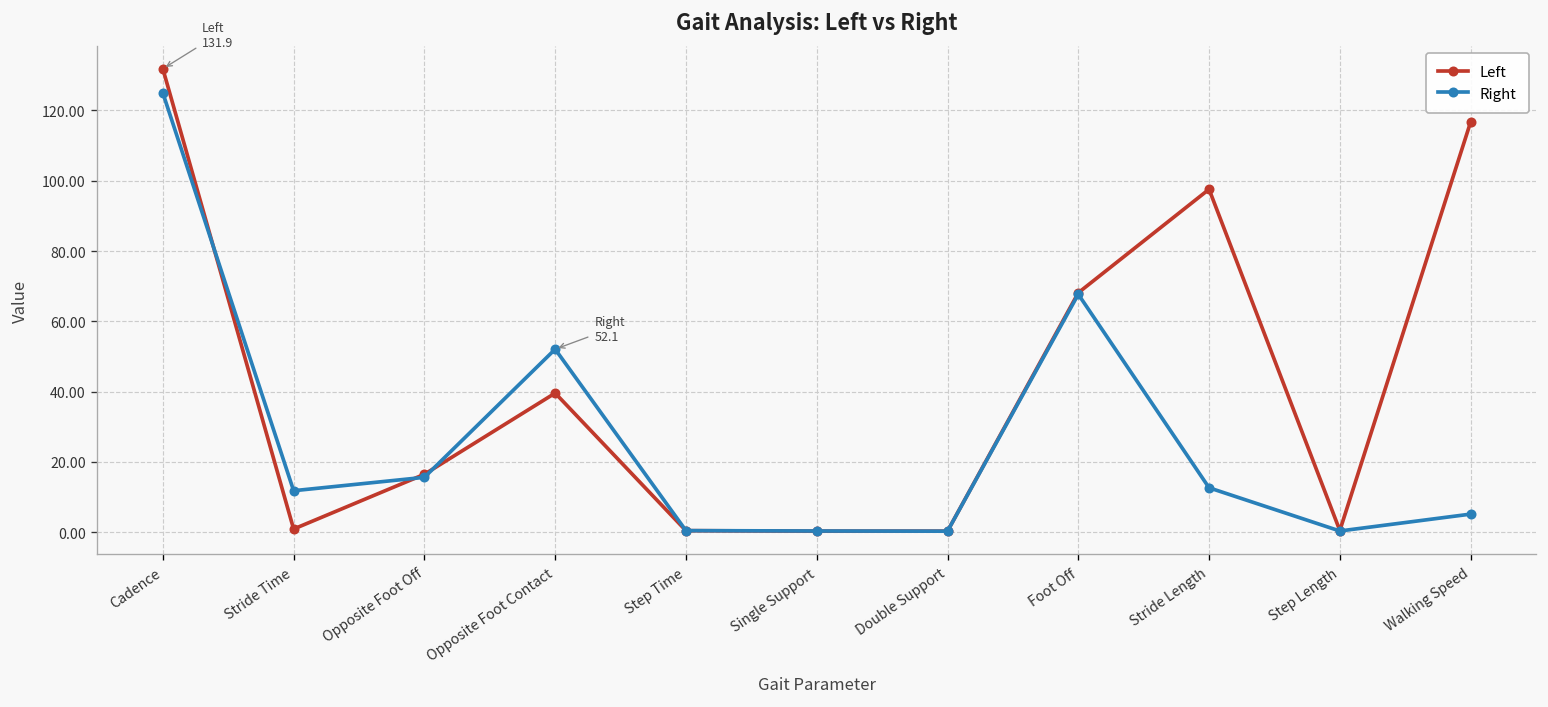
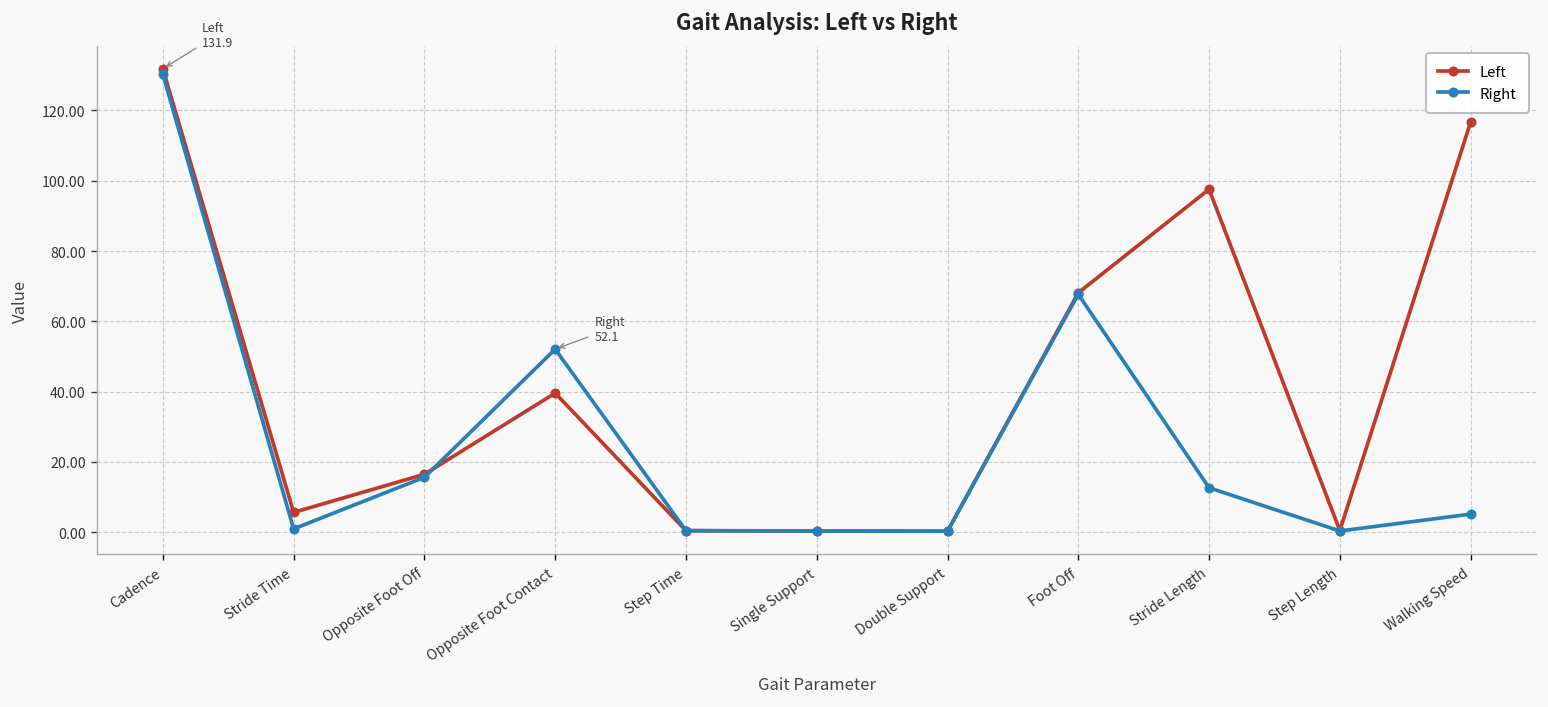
Right, Cadence: 125 -> 130
Left, Stride Time: 1 -> 6
Right, Stride Time: 12 -> 1
